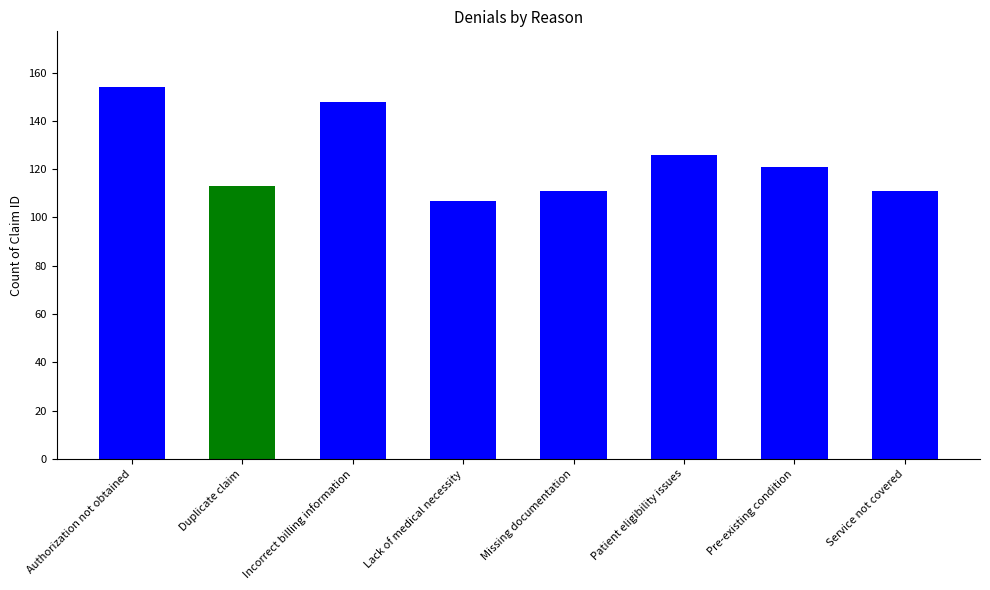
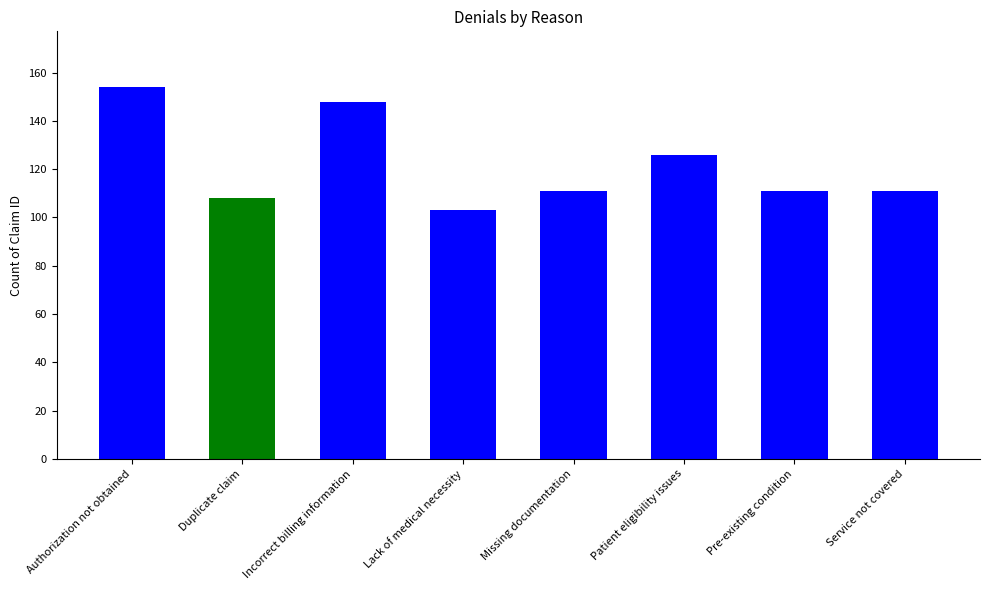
Duplicate claim: 113 -> 108
Lack of medical necessity: 107 -> 103
Pre-existing condition: 121 -> 111
